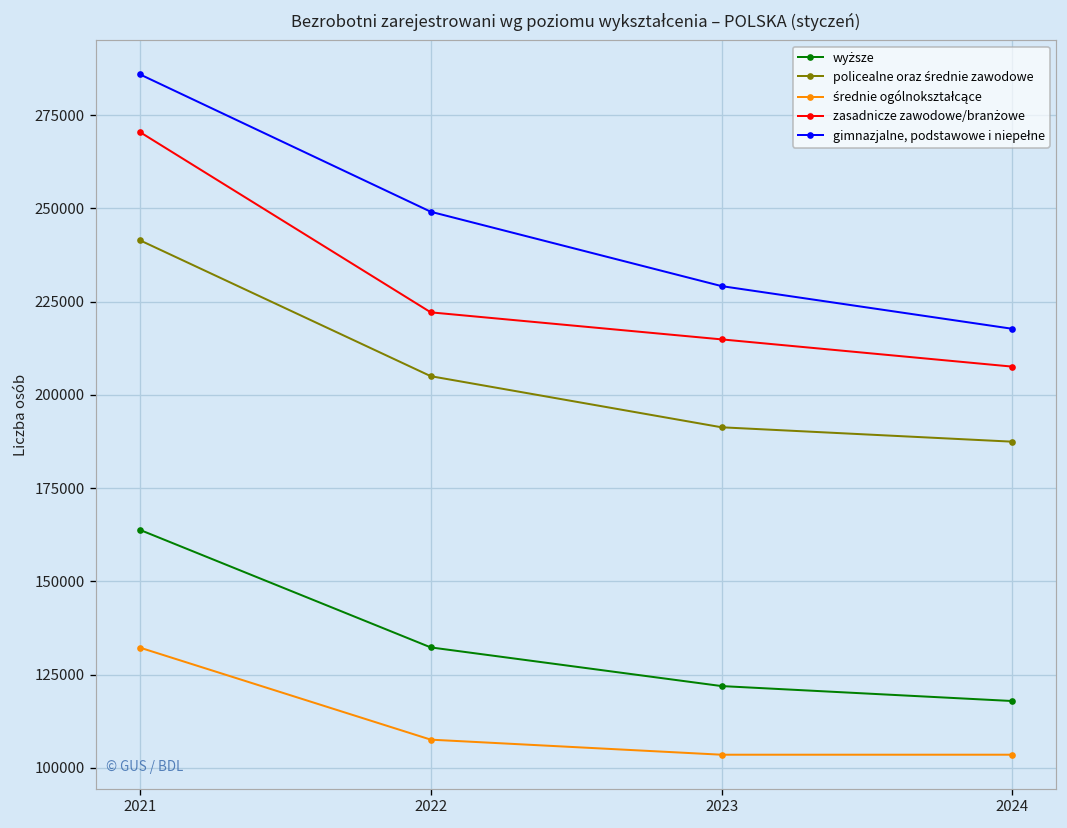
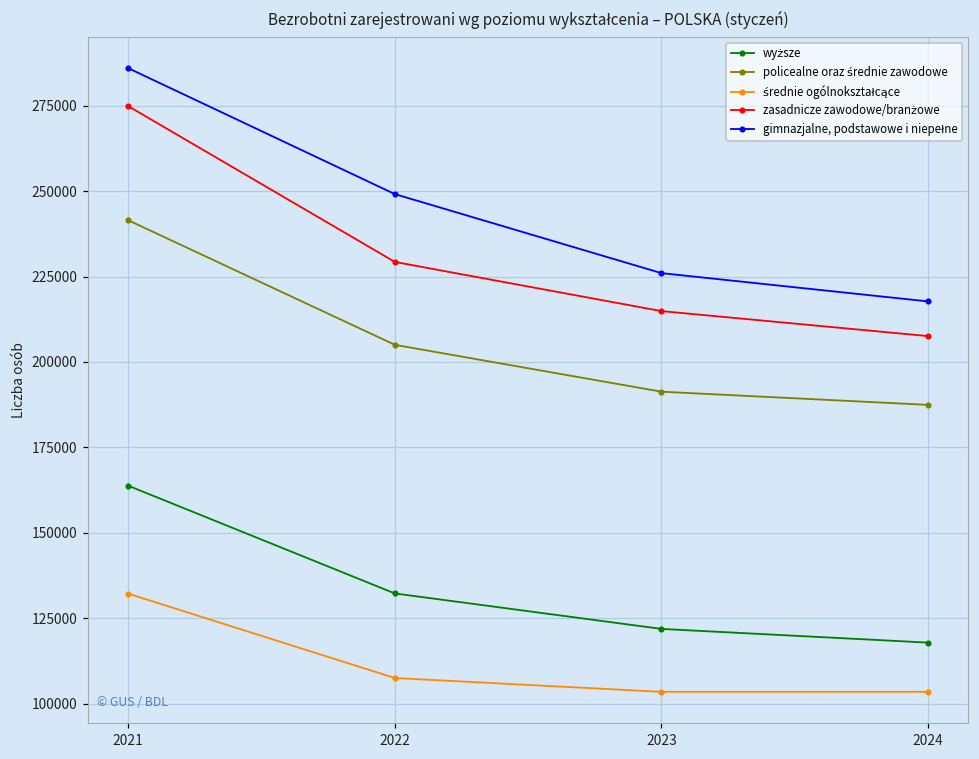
zasadnicze zawodowe/branżowe, 2021: 270000 -> 275000
zasadnicze zawodowe/branżowe, 2022: 222000 -> 229000
gimnazjalne, podstawowe i niepełne, 2023: 229000 -> 226000
